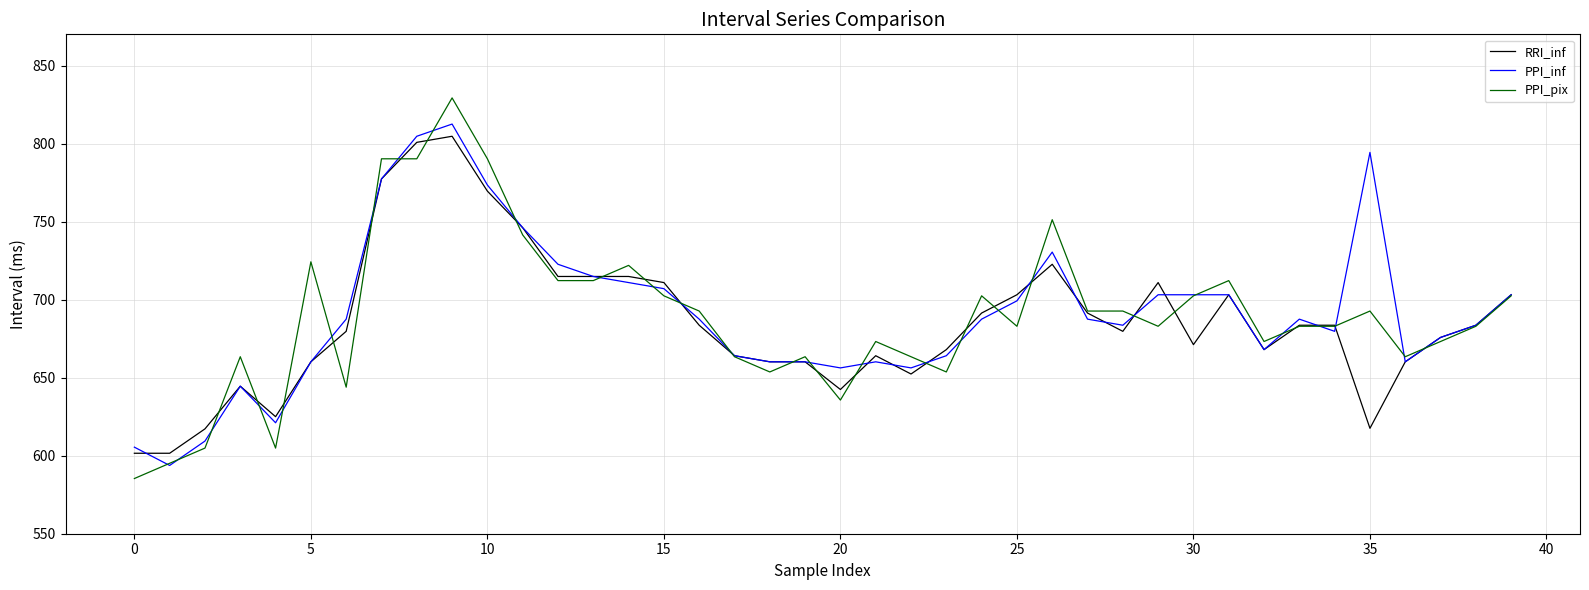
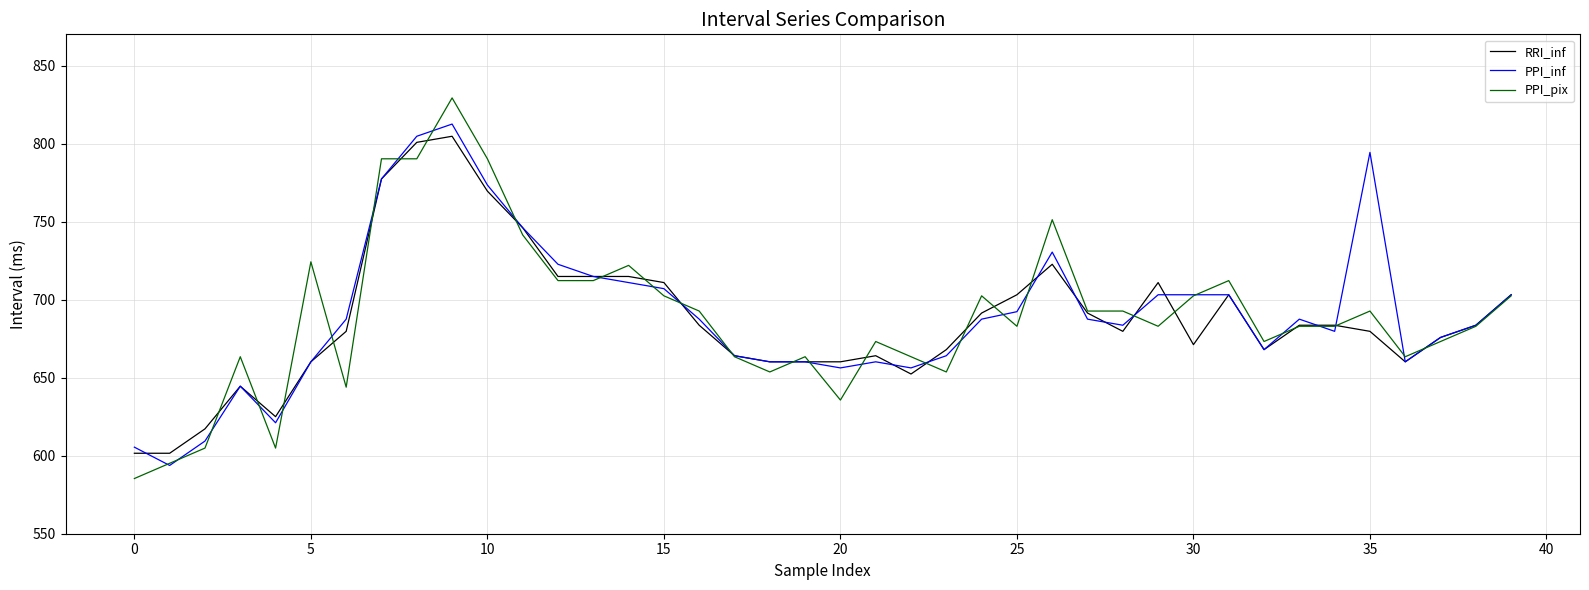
RRI_inf, 20: 642 -> 660
PPI_inf, 25: 699 -> 692
RRI_inf, 35: 618 -> 680
